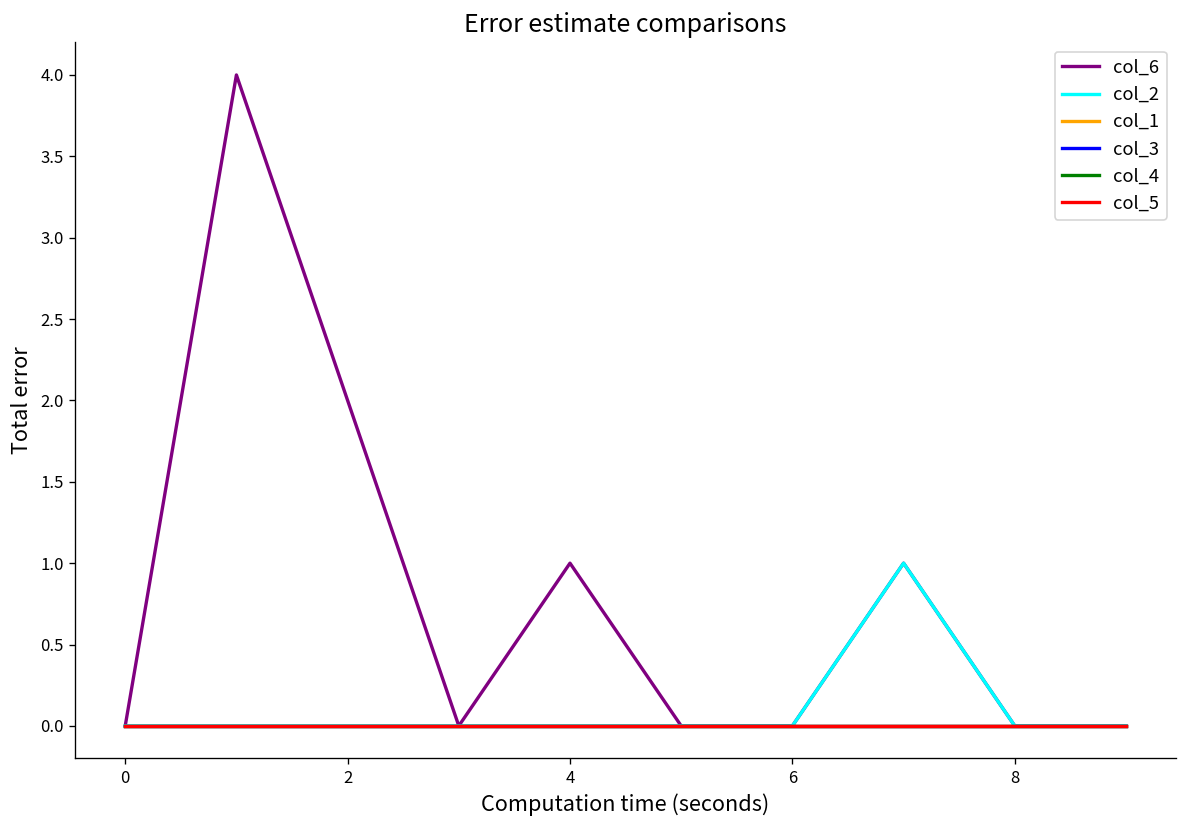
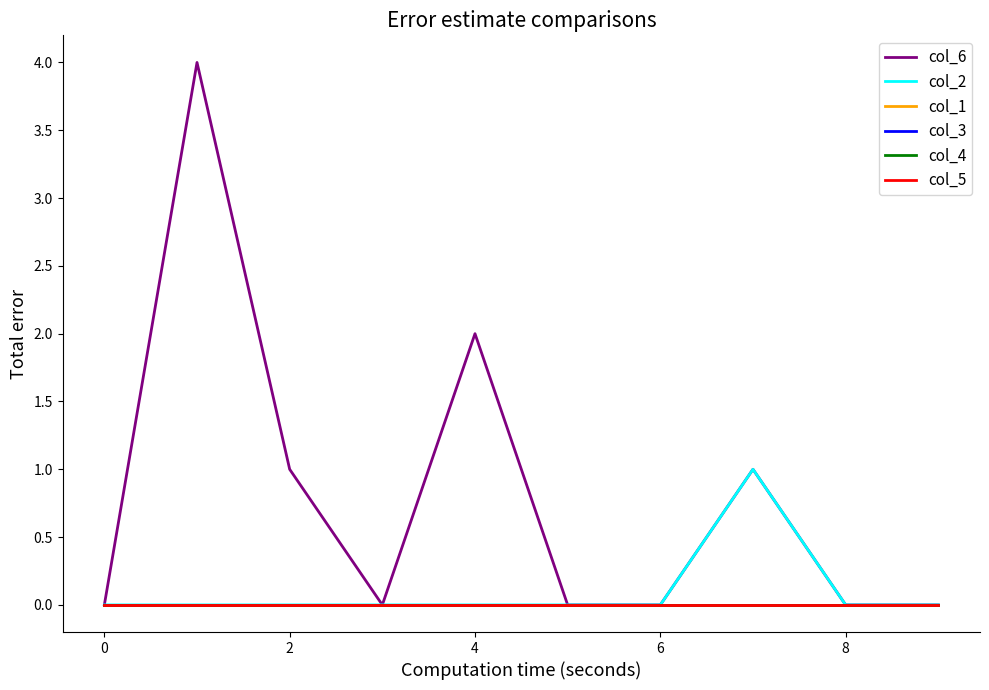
col_6, 2: 2 -> 1
col_6, 4: 1 -> 2
